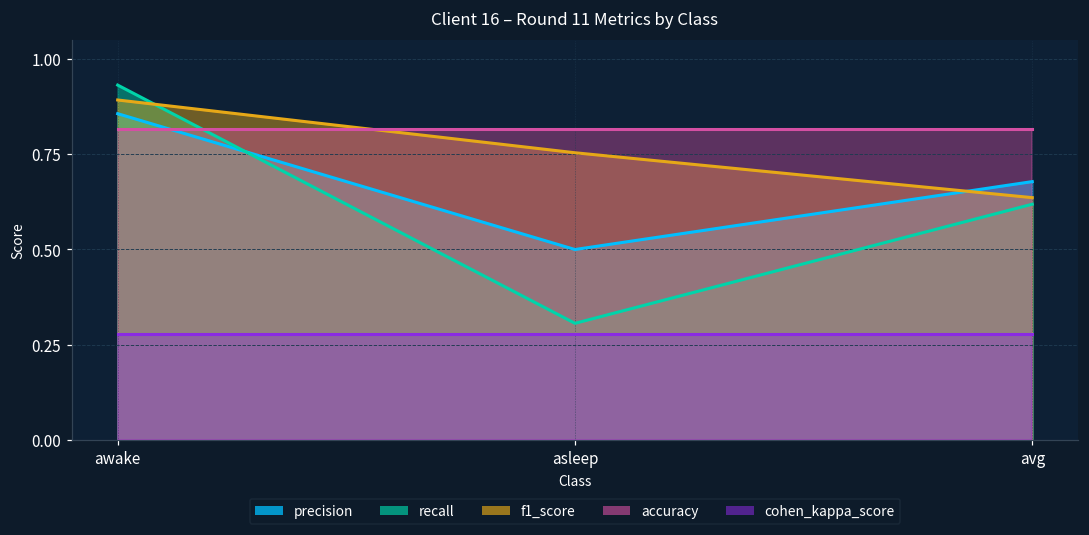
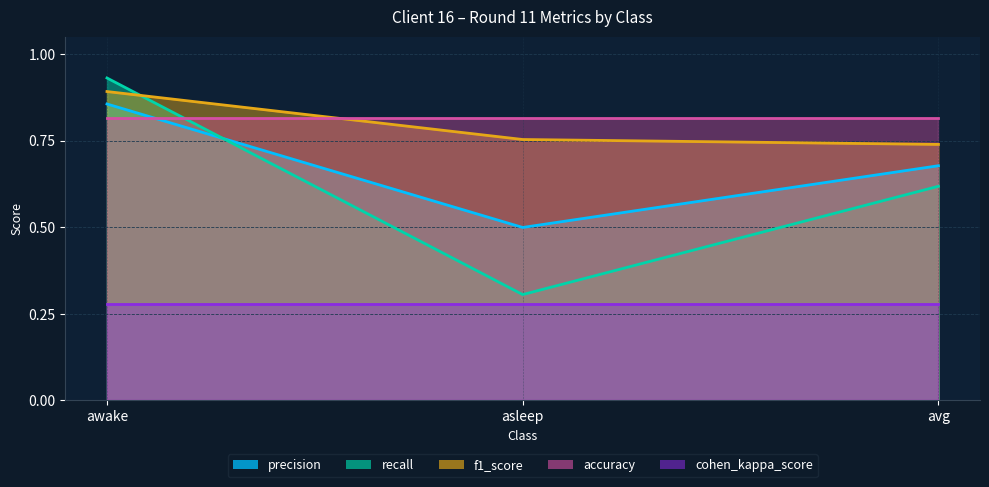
f1_score, avg: 0.64 -> 0.74
